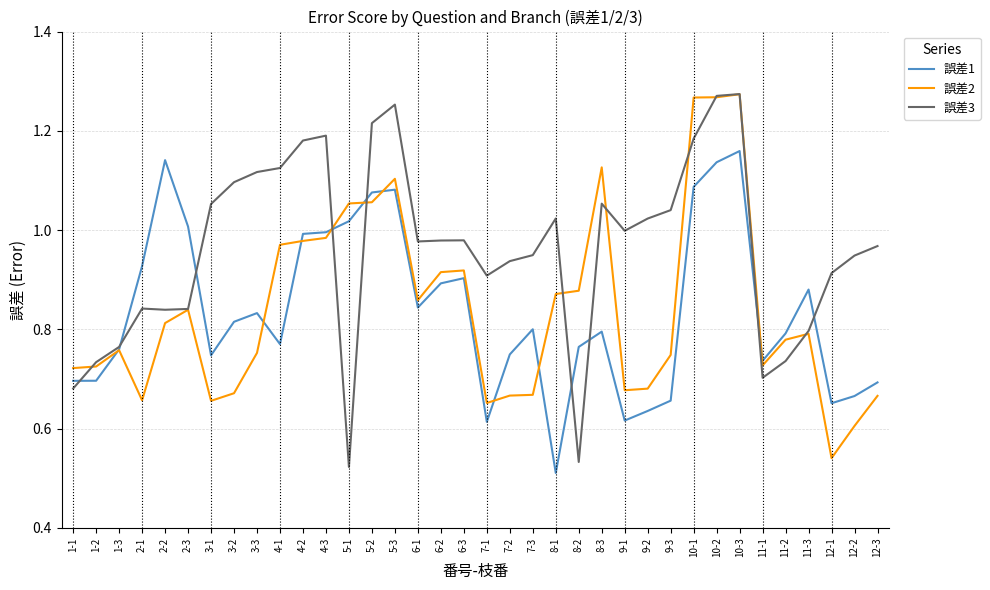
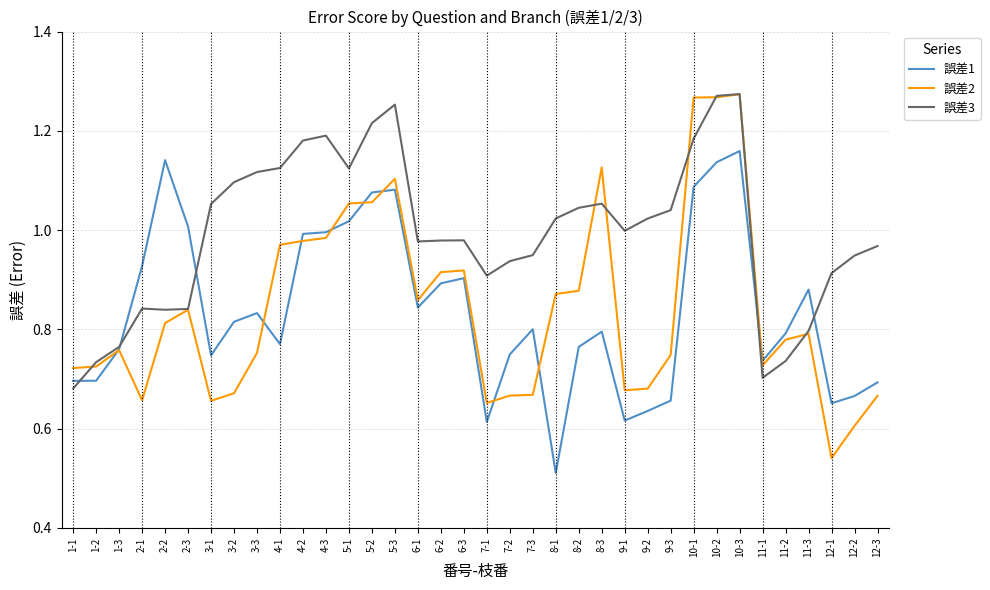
誤差3, 5-1: 0.52 -> 1.12
誤差3, 8-2: 0.53 -> 1.04
